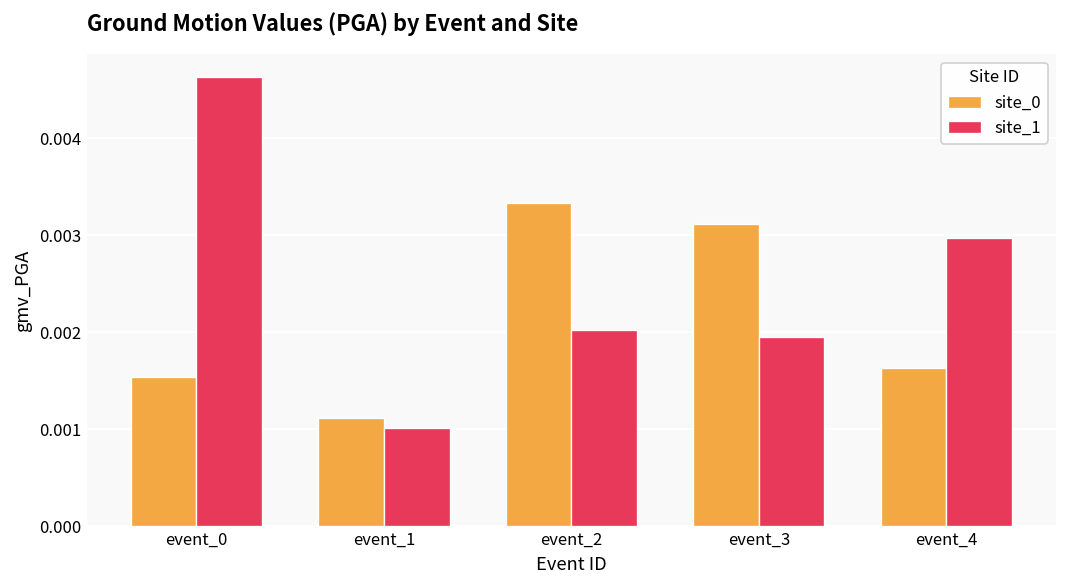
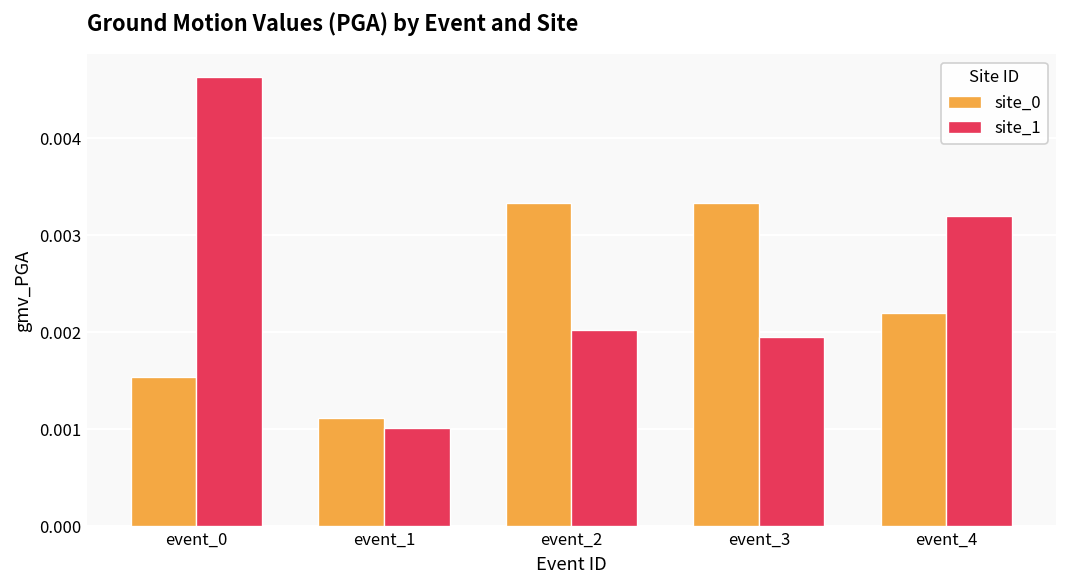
site_0, event_3: 0.0031 -> 0.0033
site_0, event_4: 0.0016 -> 0.0022
site_1, event_4: 0.0030 -> 0.0032
